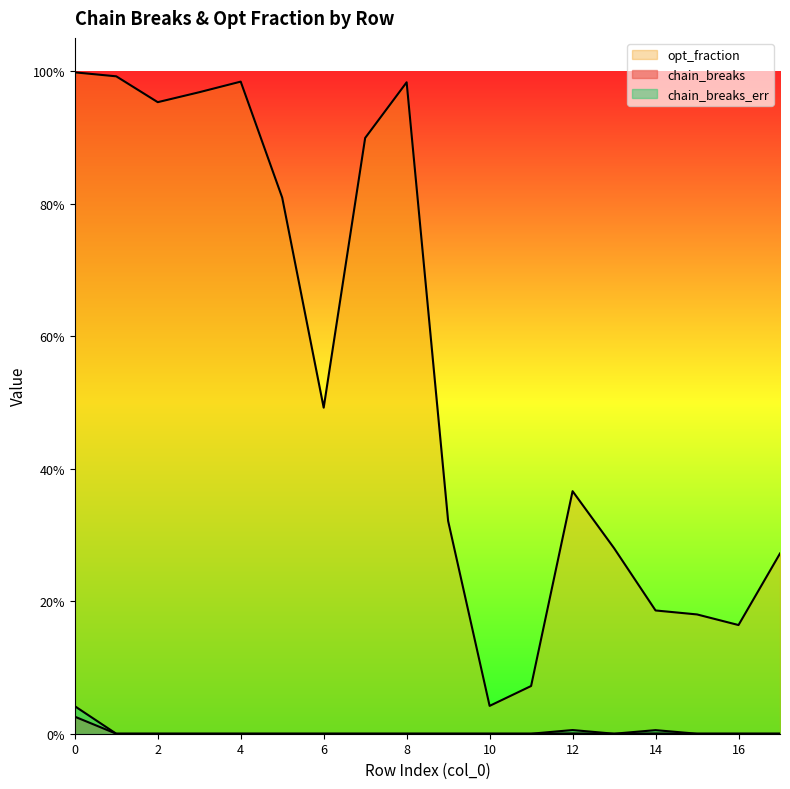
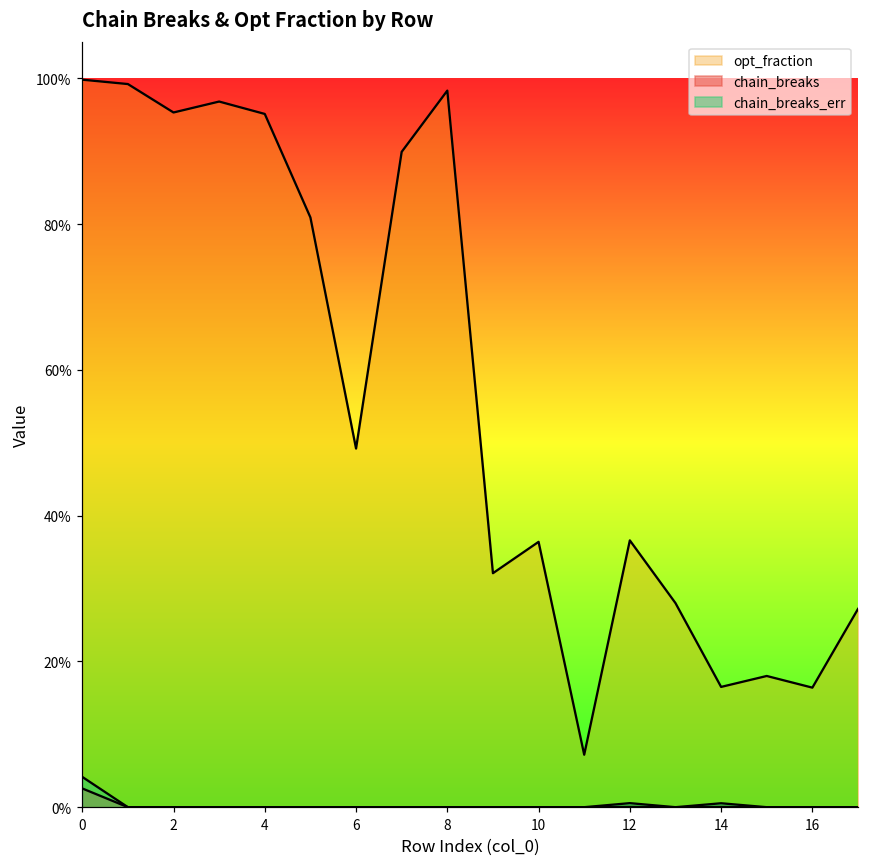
opt_fraction, 4: 98% -> 95%
opt_fraction, 10: 4% -> 36%
opt_fraction, 14: 19% -> 17%
